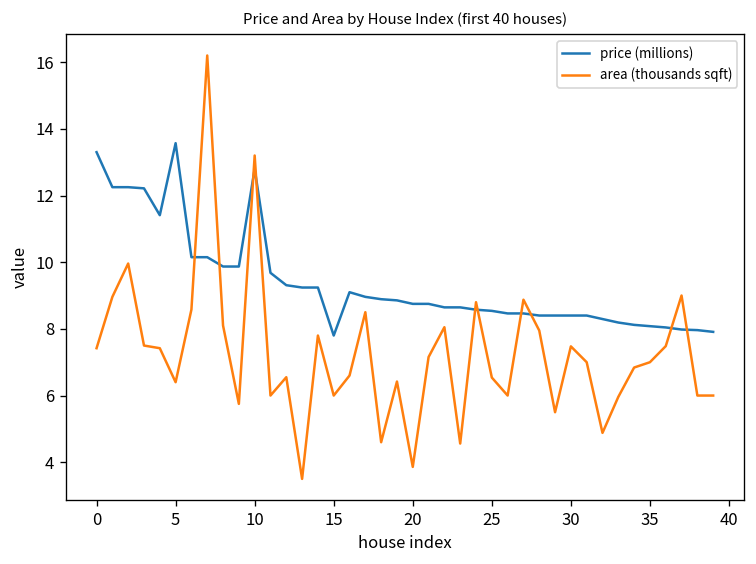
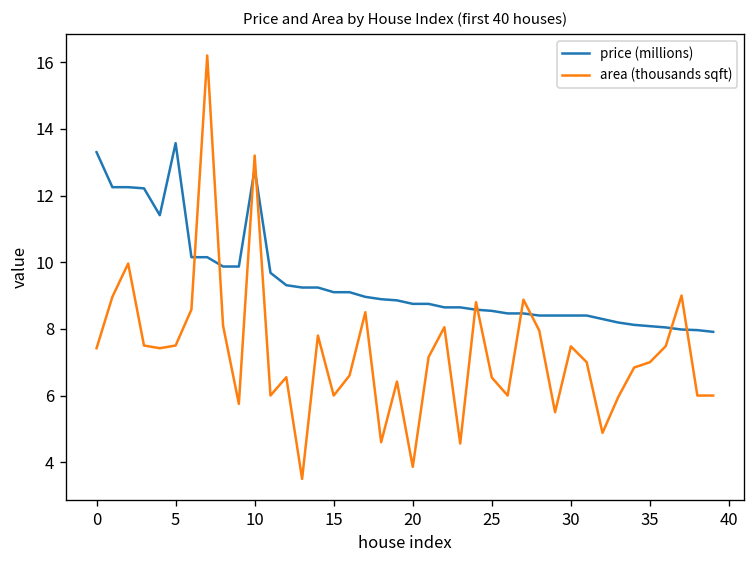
area (thousands sqft), 5: 6.4 -> 7.5
price (millions), 15: 7.8 -> 9.1
